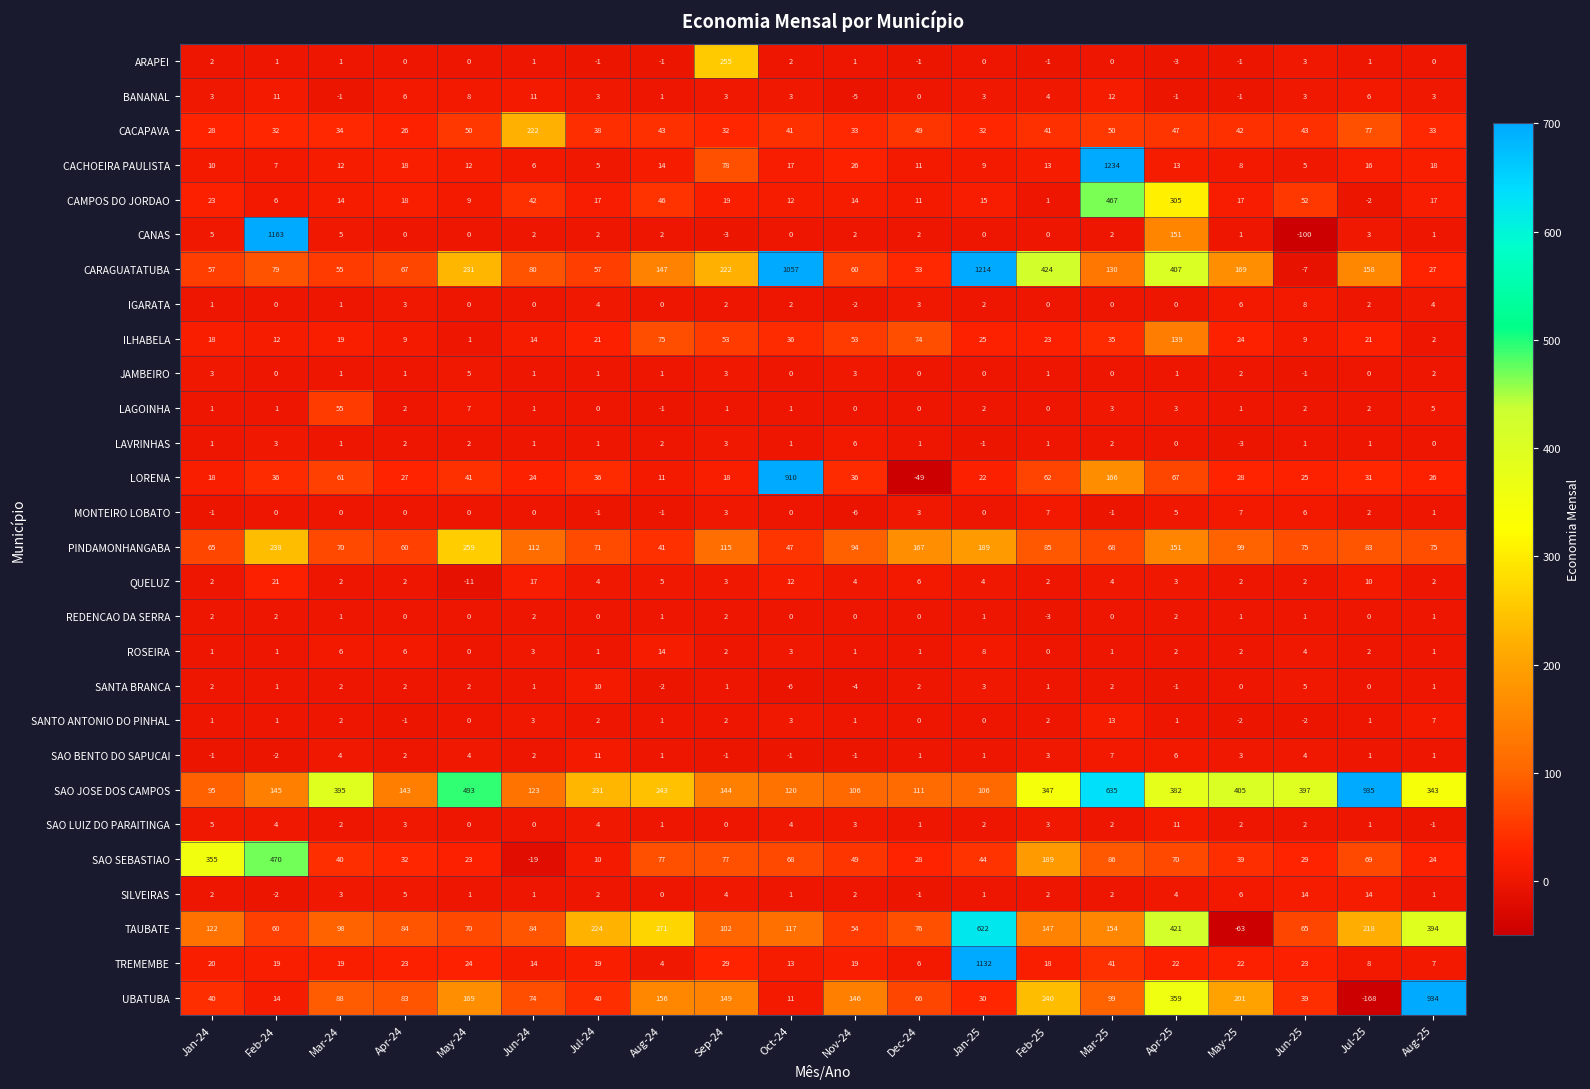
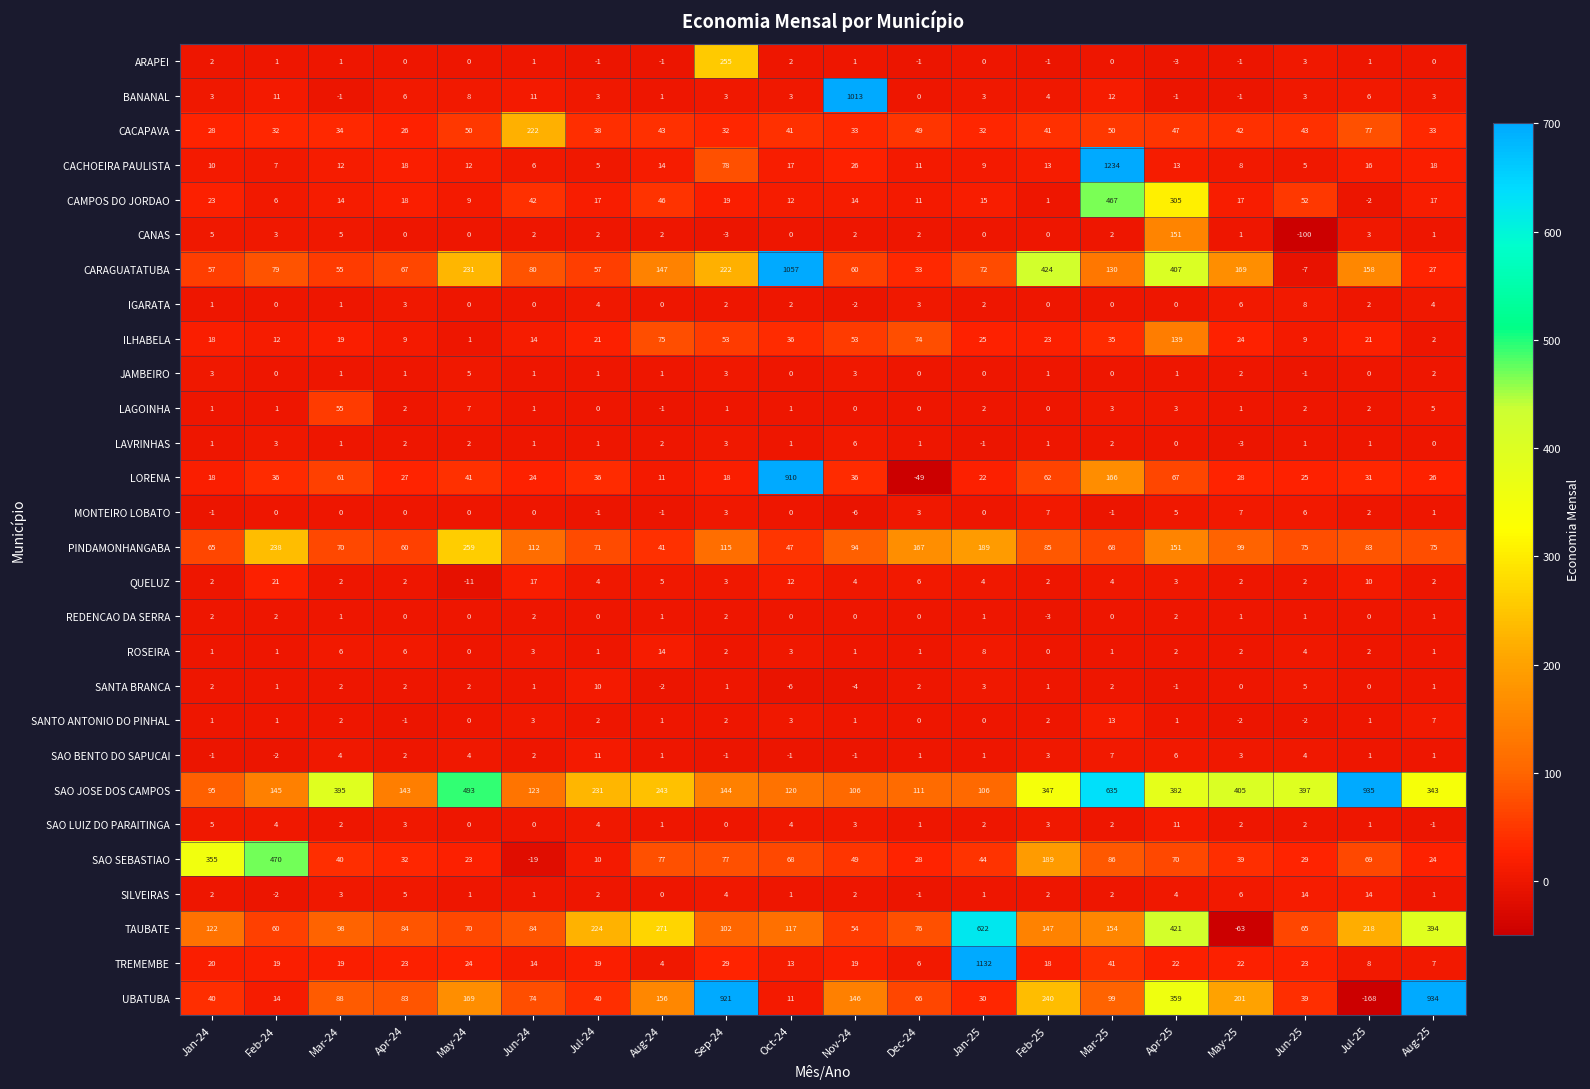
BANANAL, Nov-24: -5 -> 1013
CANAS, Feb-24: 1163 -> 3
CARAGUATATUBA, Jan-25: 1214 -> 72
UBATUBA, Sep-24: 149 -> 921
